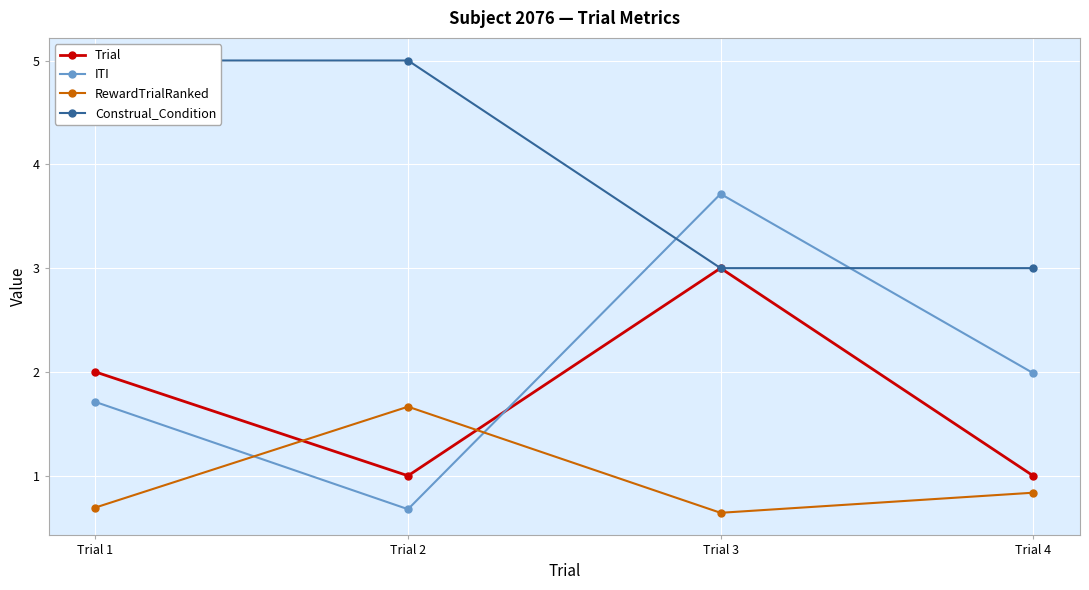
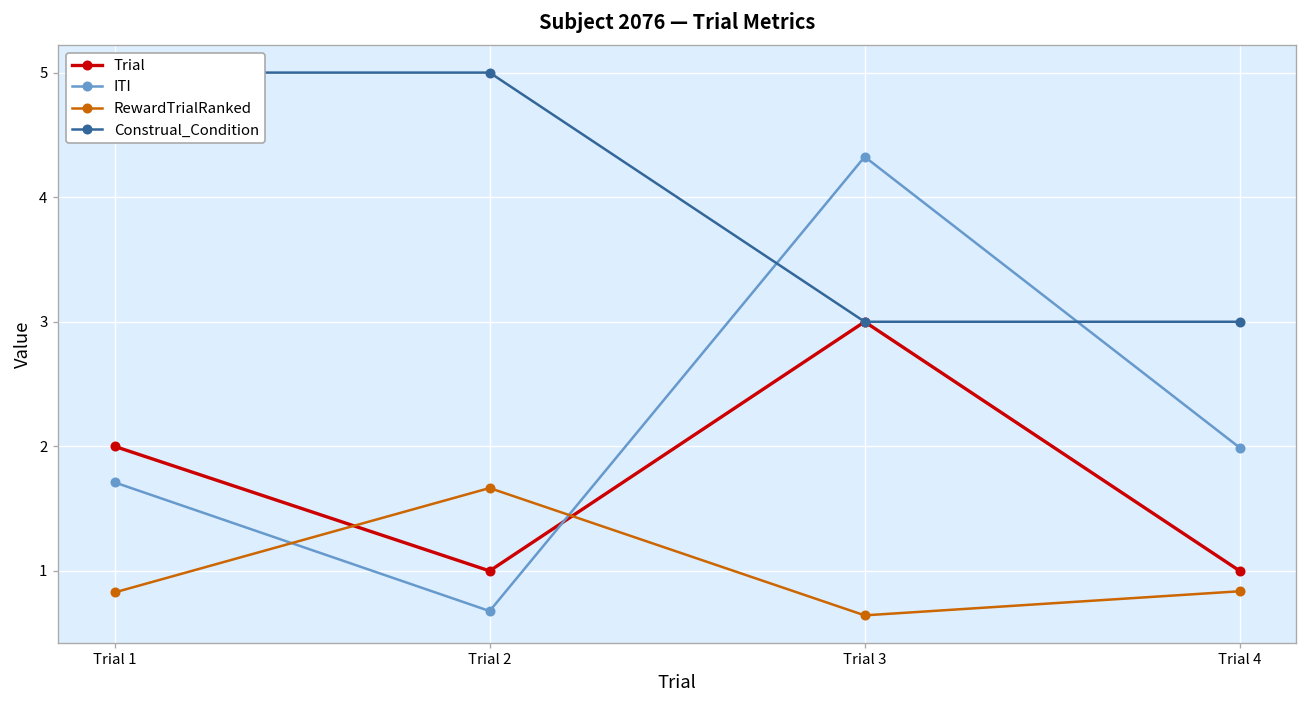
RewardTrialRanked, Trial 1: 0.69 -> 0.83
ITI, Trial 3: 3.72 -> 4.32
